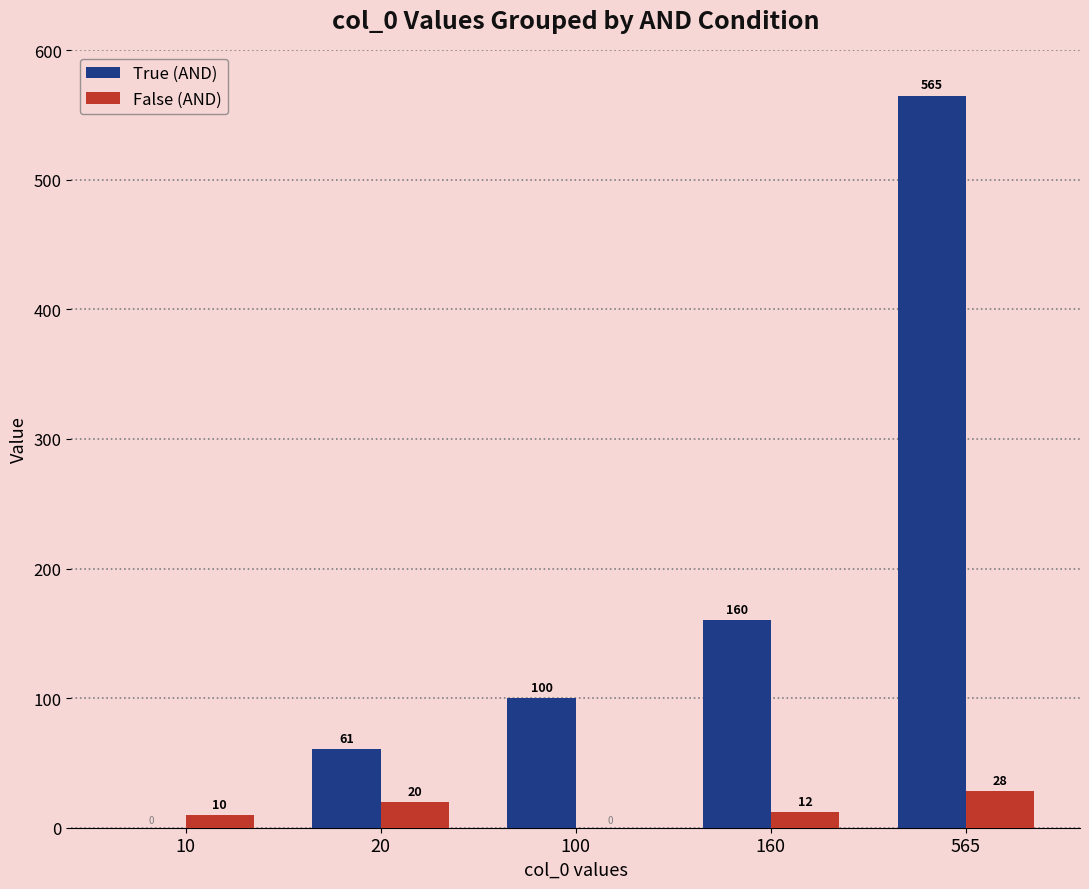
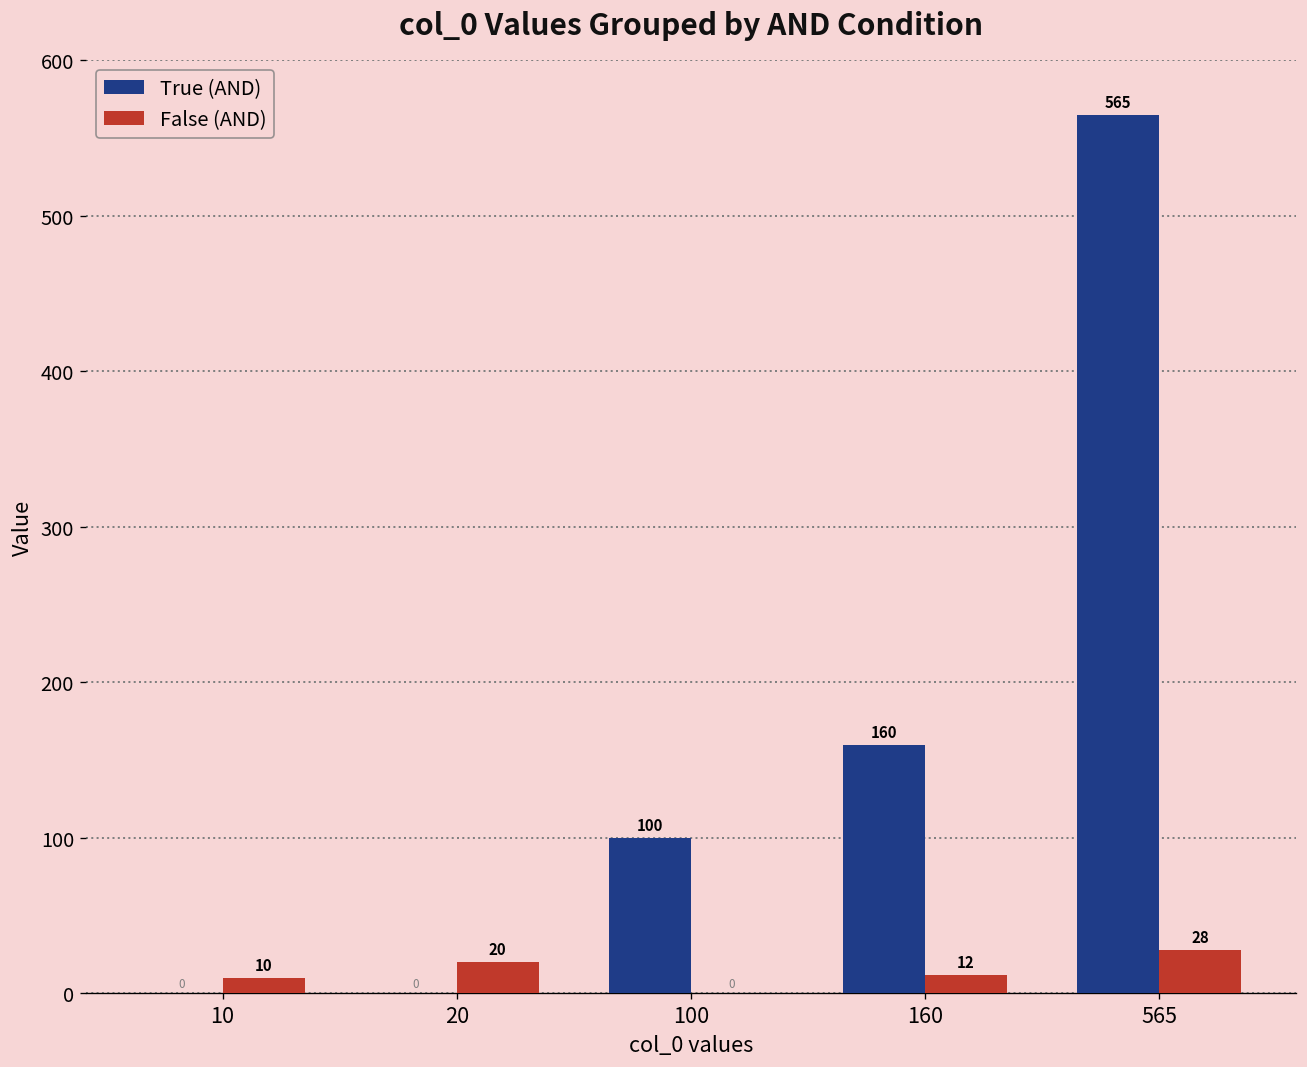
True (AND), 20: 61 -> 0
